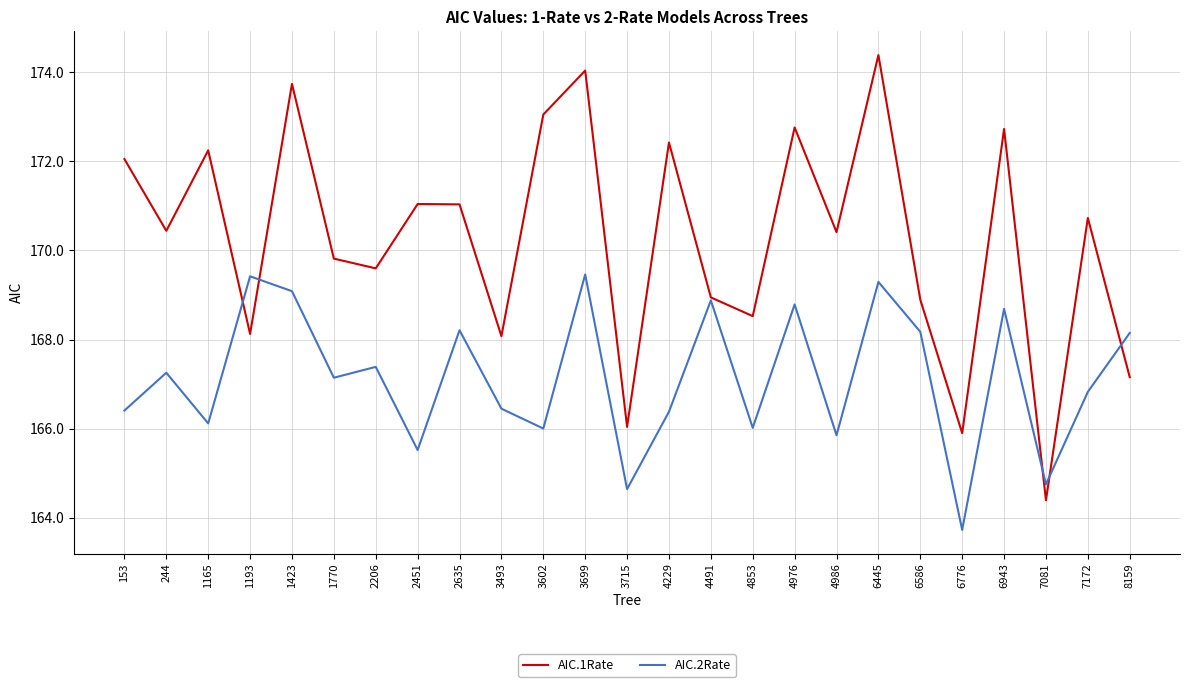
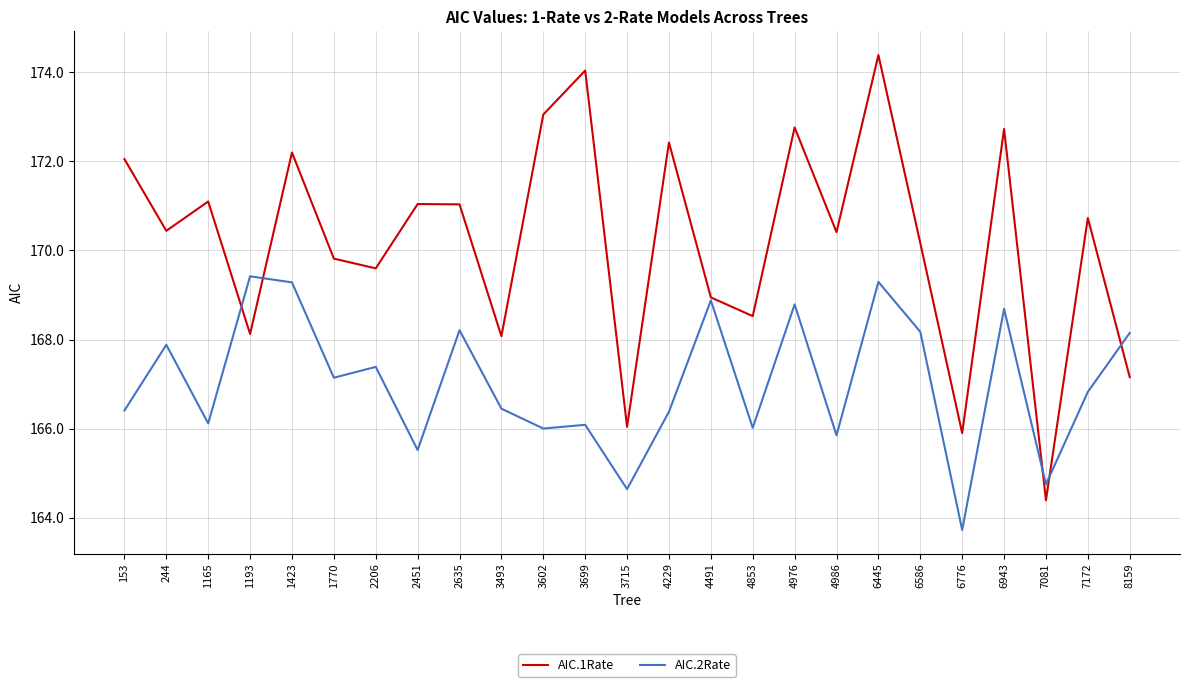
AIC.2Rate, 244: 167.3 -> 167.9
AIC.1Rate, 1165: 172.2 -> 171.1
AIC.1Rate, 1423: 173.7 -> 172.2
AIC.2Rate, 1423: 169.1 -> 169.3
AIC.2Rate, 3699: 169.5 -> 166.1
AIC.1Rate, 6586: 168.9 -> 170.2
